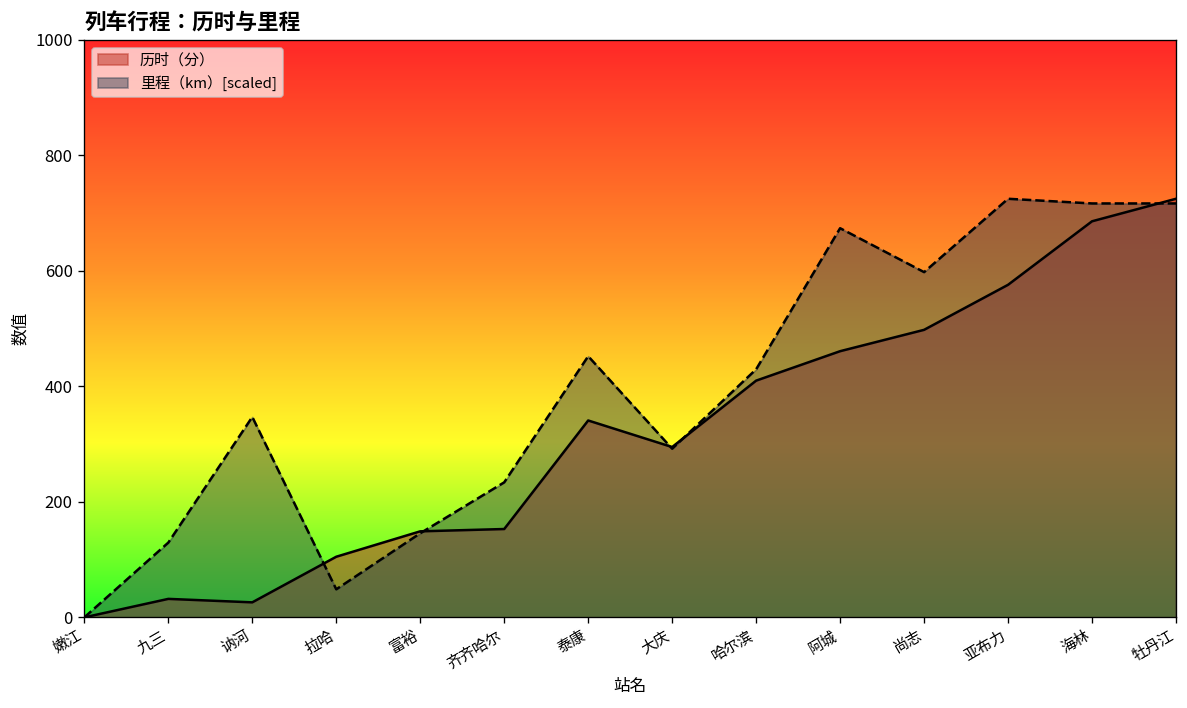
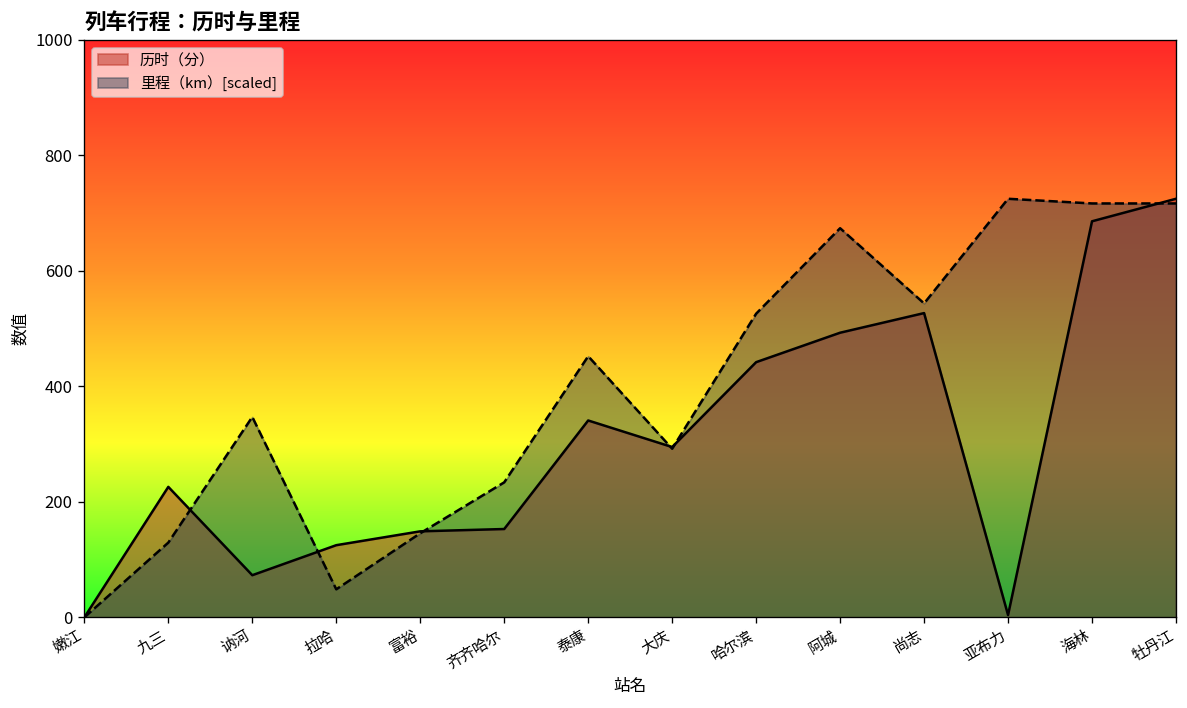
历时（分）, 九三: 30 -> 230
历时（分）, 讷河: 30 -> 70
历时（分）, 拉哈: 110 -> 130
历时（分）, 哈尔滨: 410 -> 440
里程（km）[scaled], 哈尔滨: 430 -> 530
历时（分）, 阿城: 460 -> 490
历时（分）, 尚志: 500 -> 530
里程（km）[scaled], 尚志: 600 -> 540
历时（分）, 亚布力: 580 -> 0
